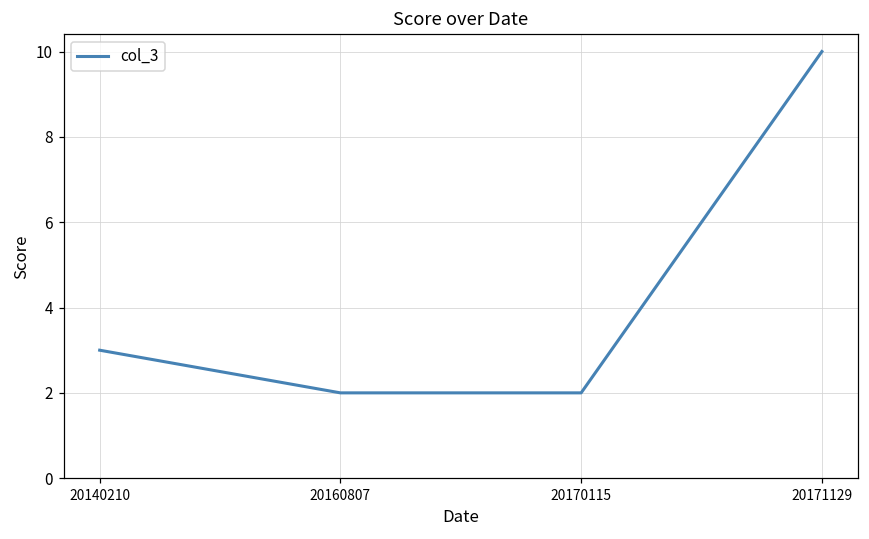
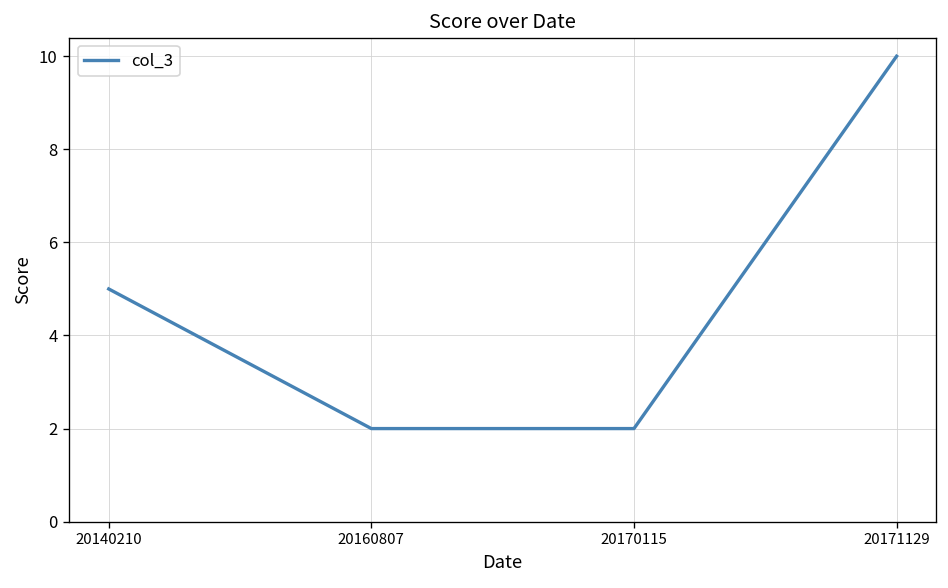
20140210: 3 -> 5
